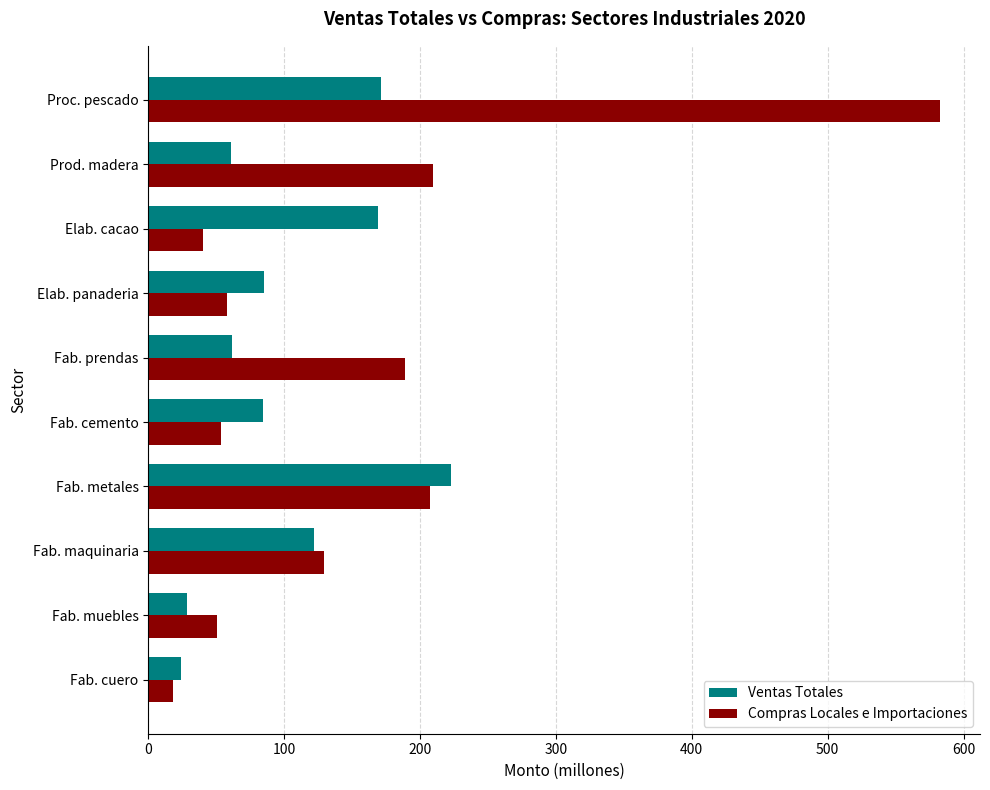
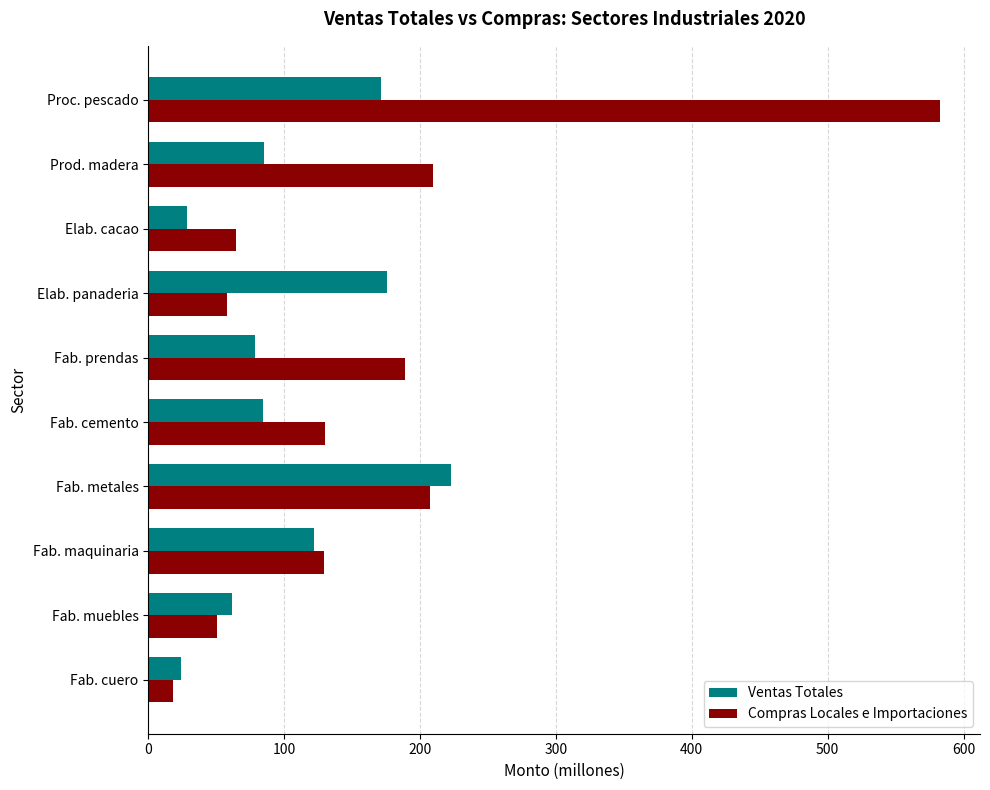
Ventas Totales, Prod. madera: 61 -> 85
Ventas Totales, Elab. cacao: 169 -> 28
Compras Locales e Importaciones, Elab. cacao: 41 -> 64
Ventas Totales, Elab. panaderia: 85 -> 176
Ventas Totales, Fab. prendas: 61 -> 78
Compras Locales e Importaciones, Fab. cemento: 54 -> 130
Ventas Totales, Fab. muebles: 28 -> 61
